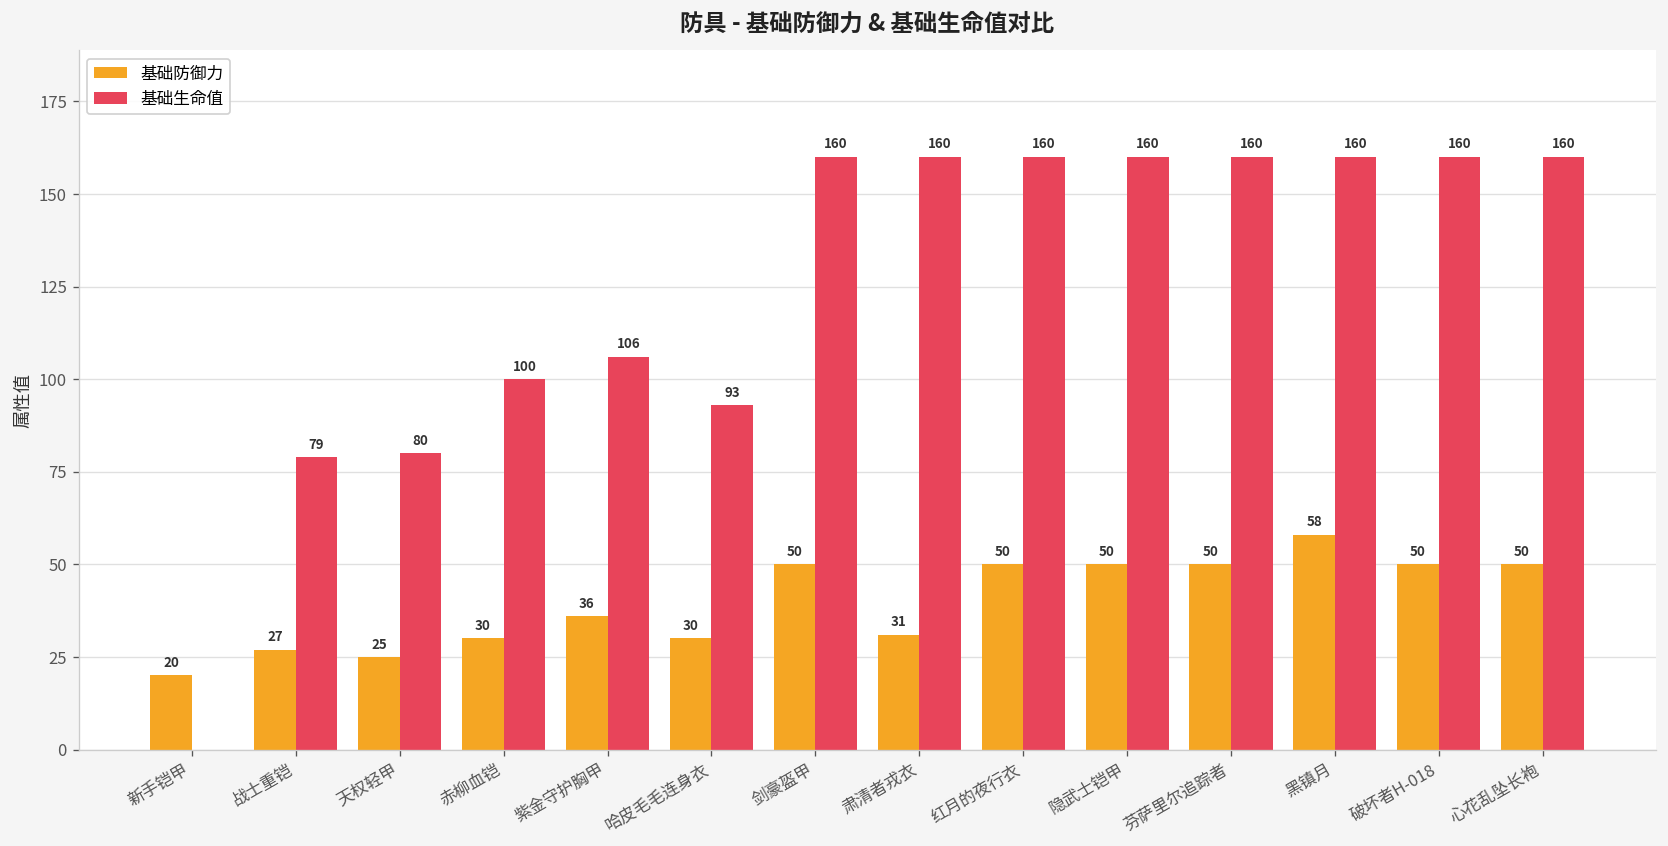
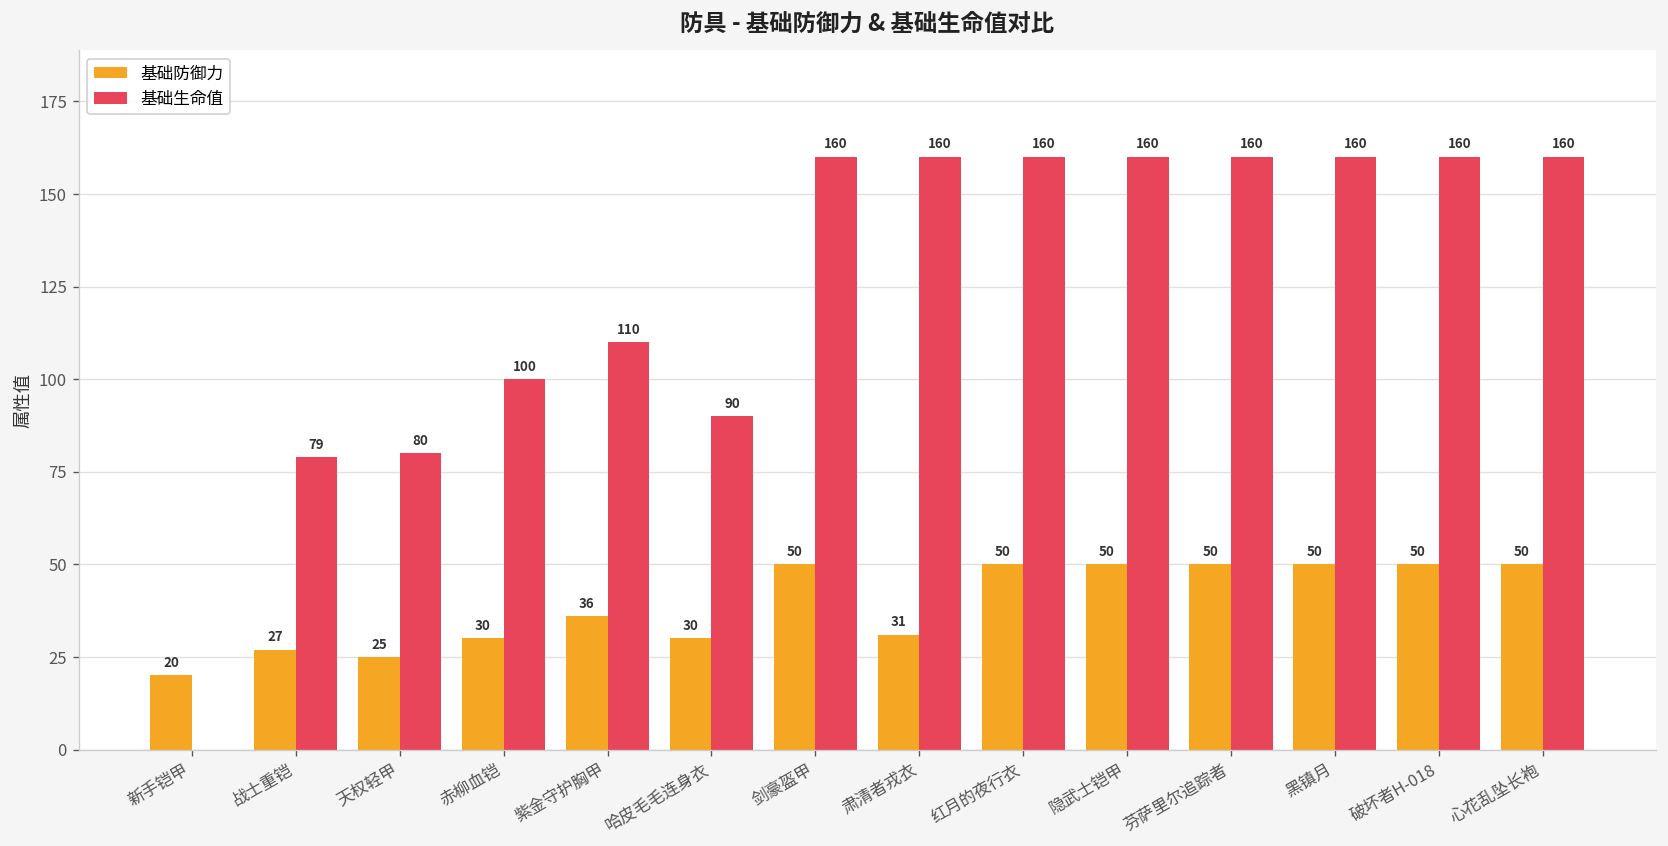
基础生命值, 紫金守护胸甲: 106 -> 110
基础生命值, 哈皮毛毛连身衣: 93 -> 90
基础防御力, 黑镇月: 58 -> 50
